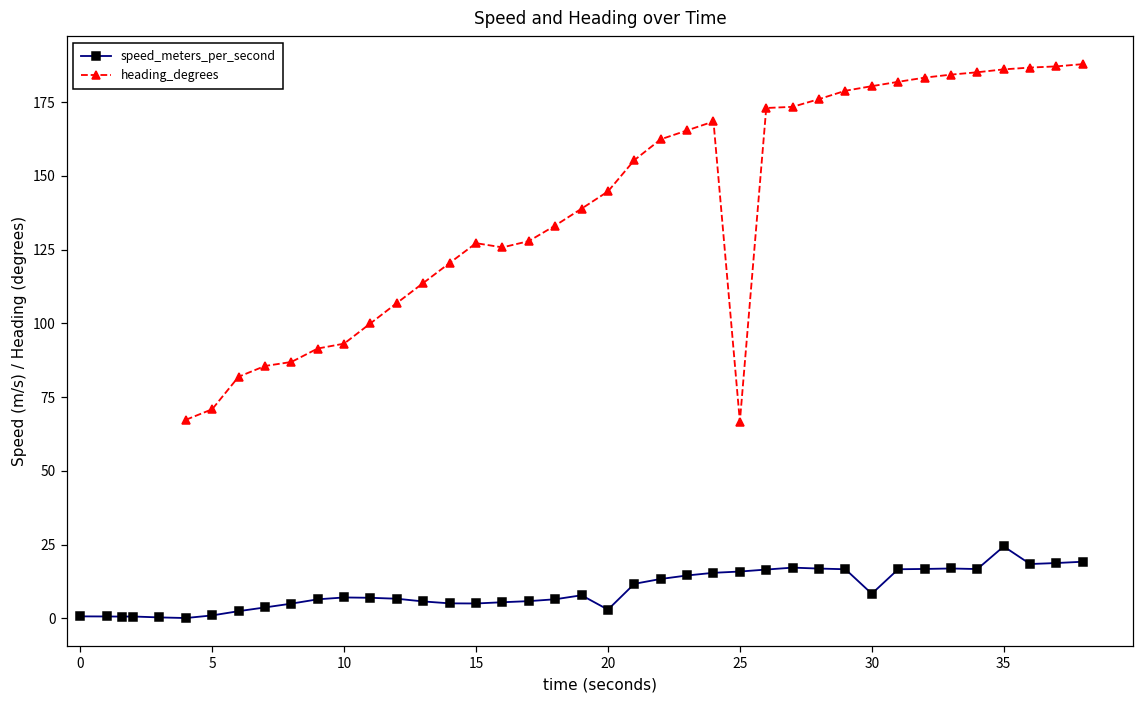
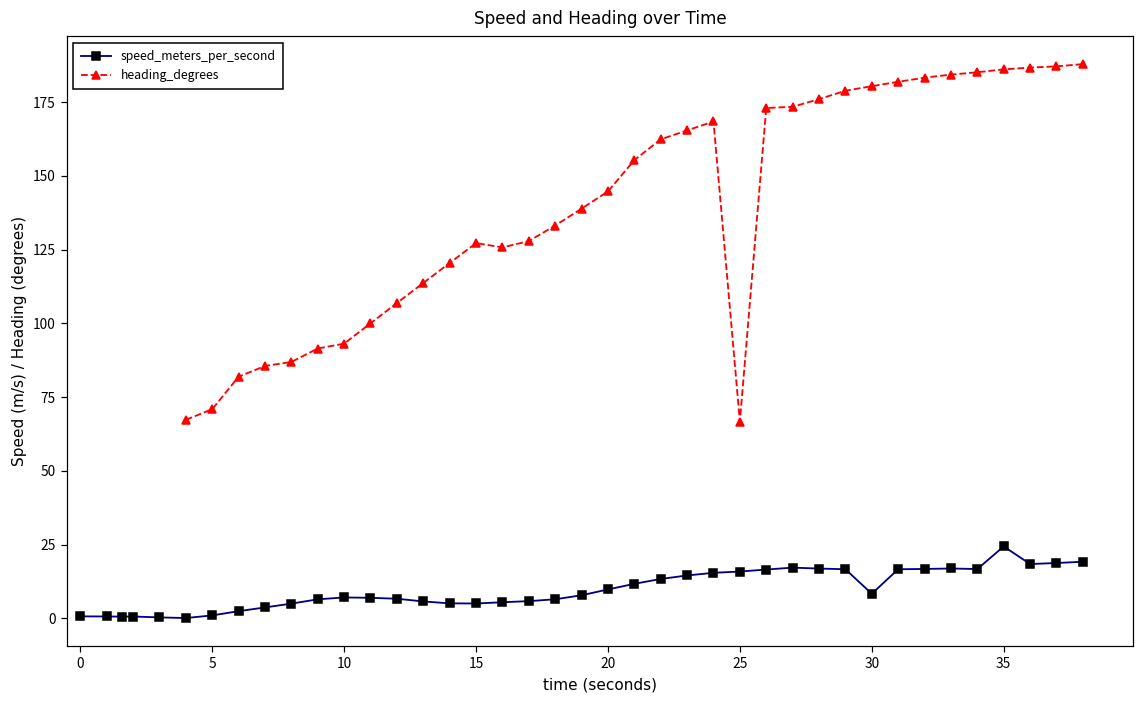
speed_meters_per_second, 20: 3 -> 10
